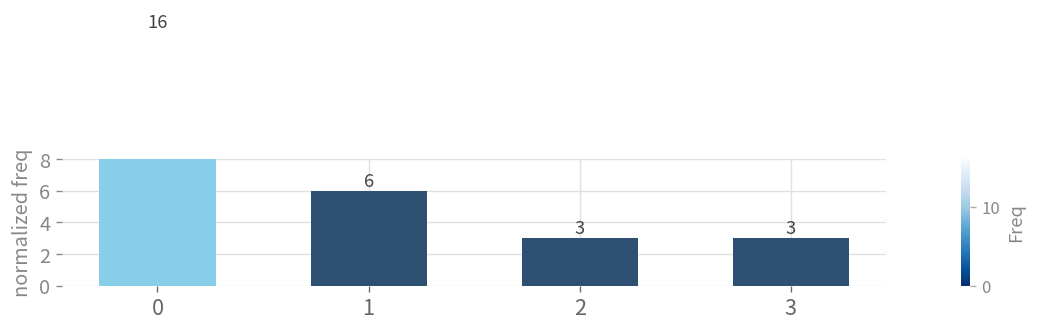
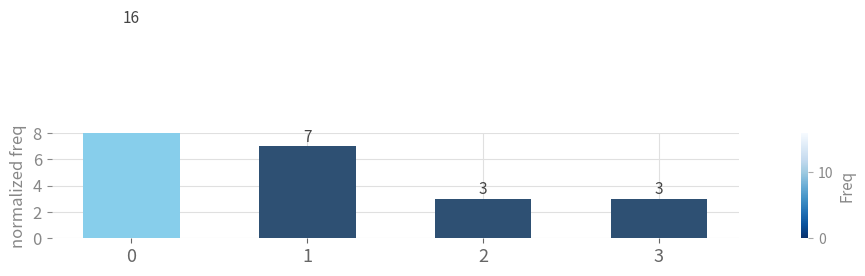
1: 6 -> 7
